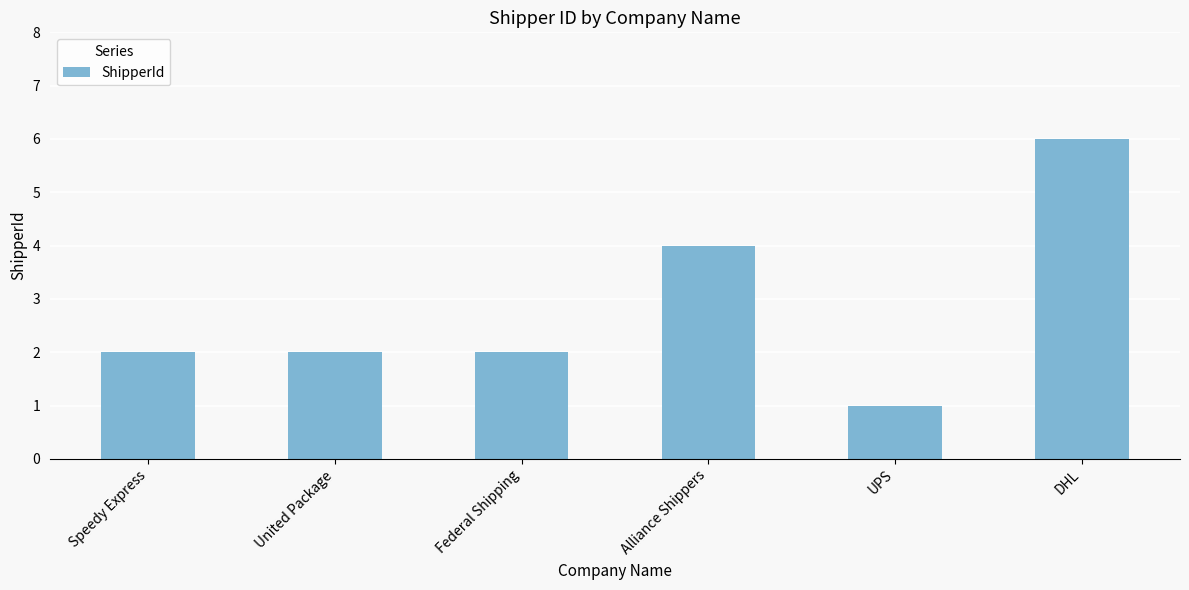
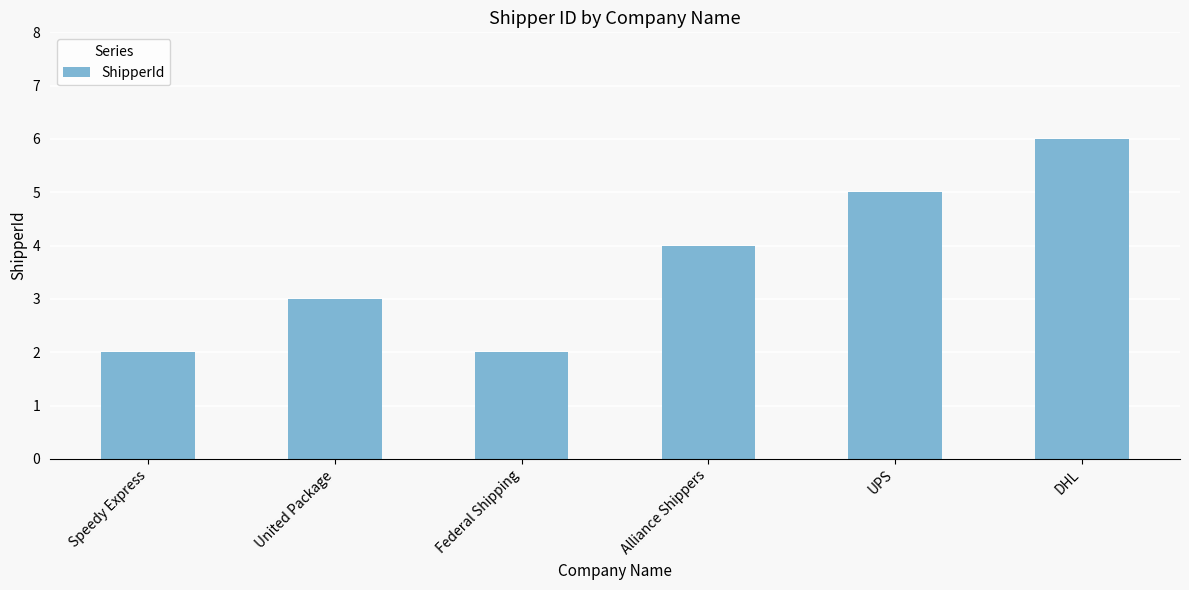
United Package: 2 -> 3
UPS: 1 -> 5
